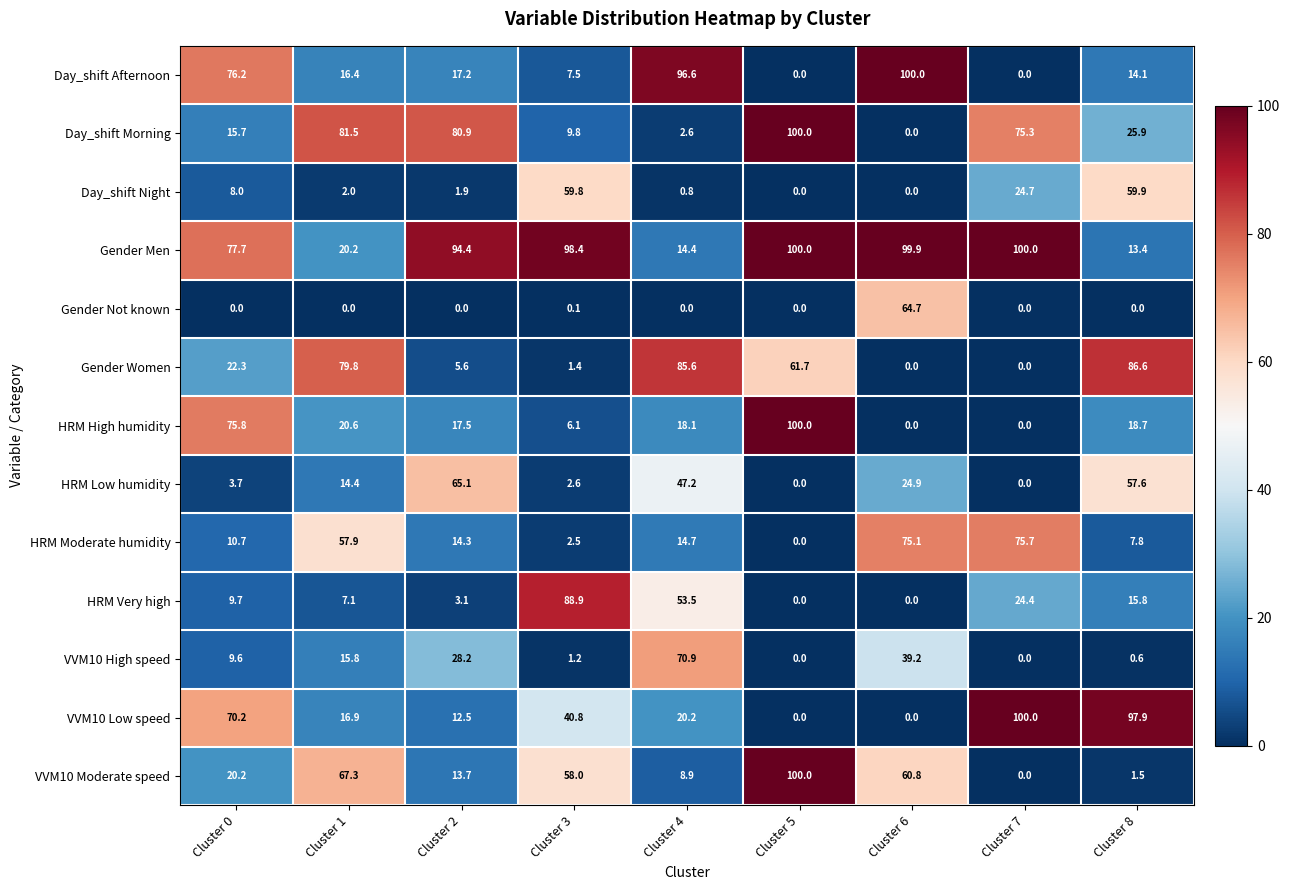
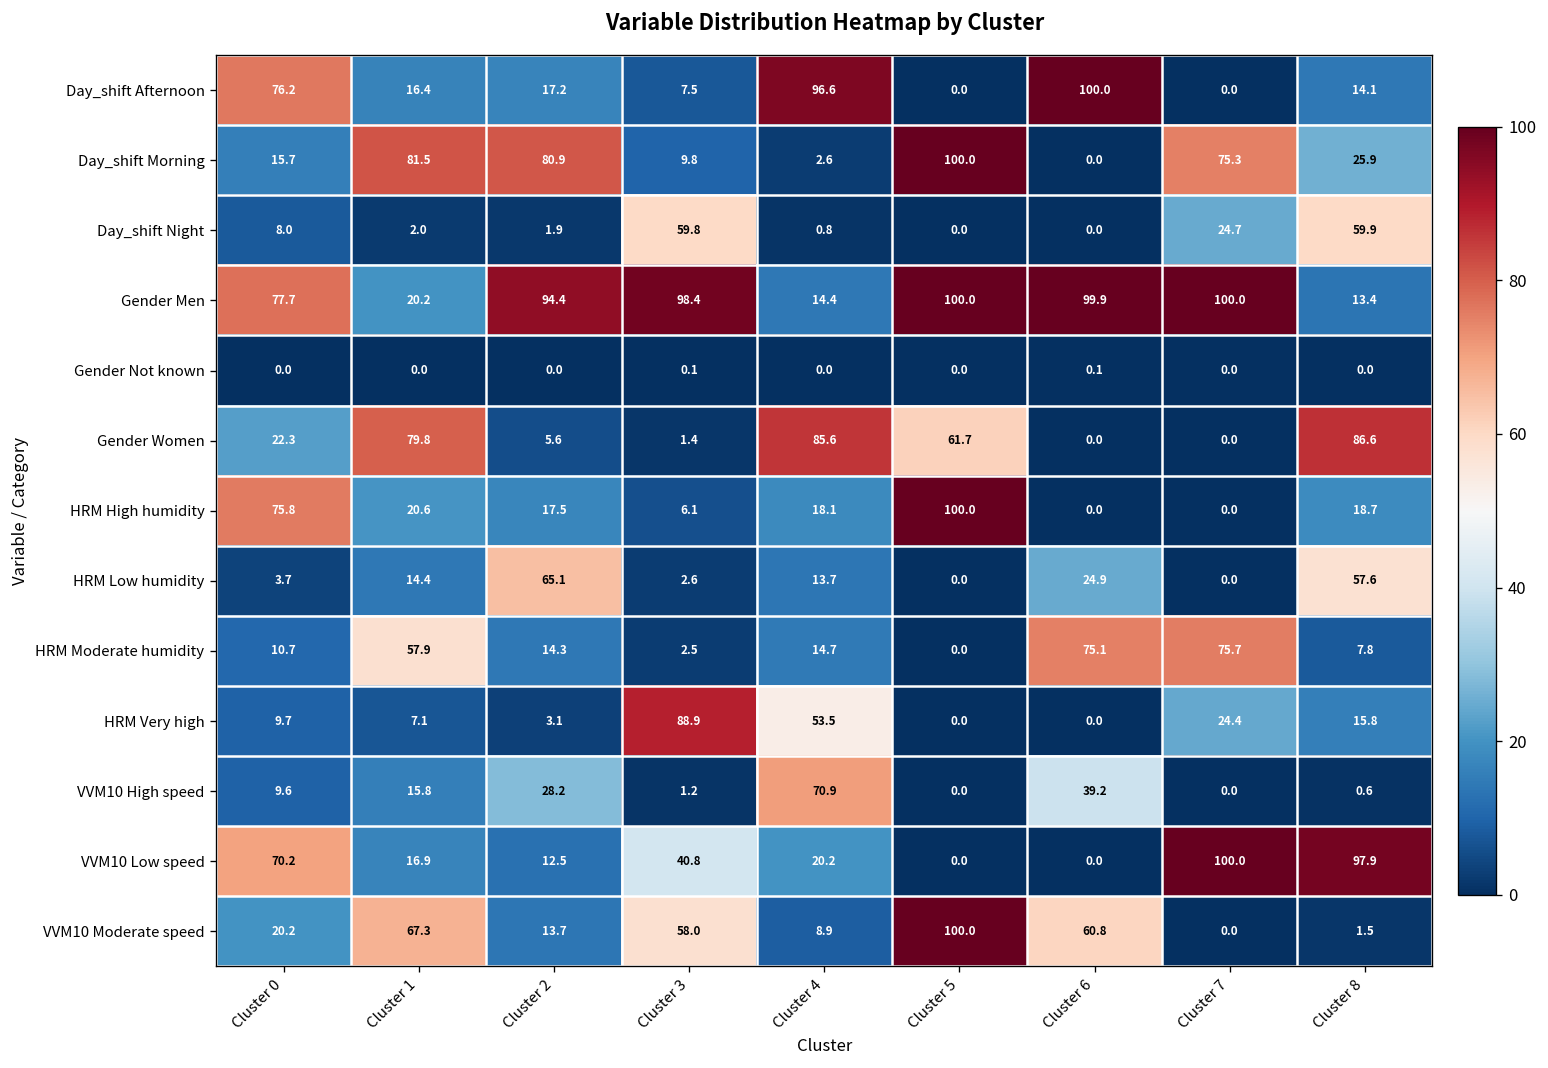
Gender Not known, Cluster 6: 64.7 -> 0.1
HRM Low humidity, Cluster 4: 47.2 -> 13.7
